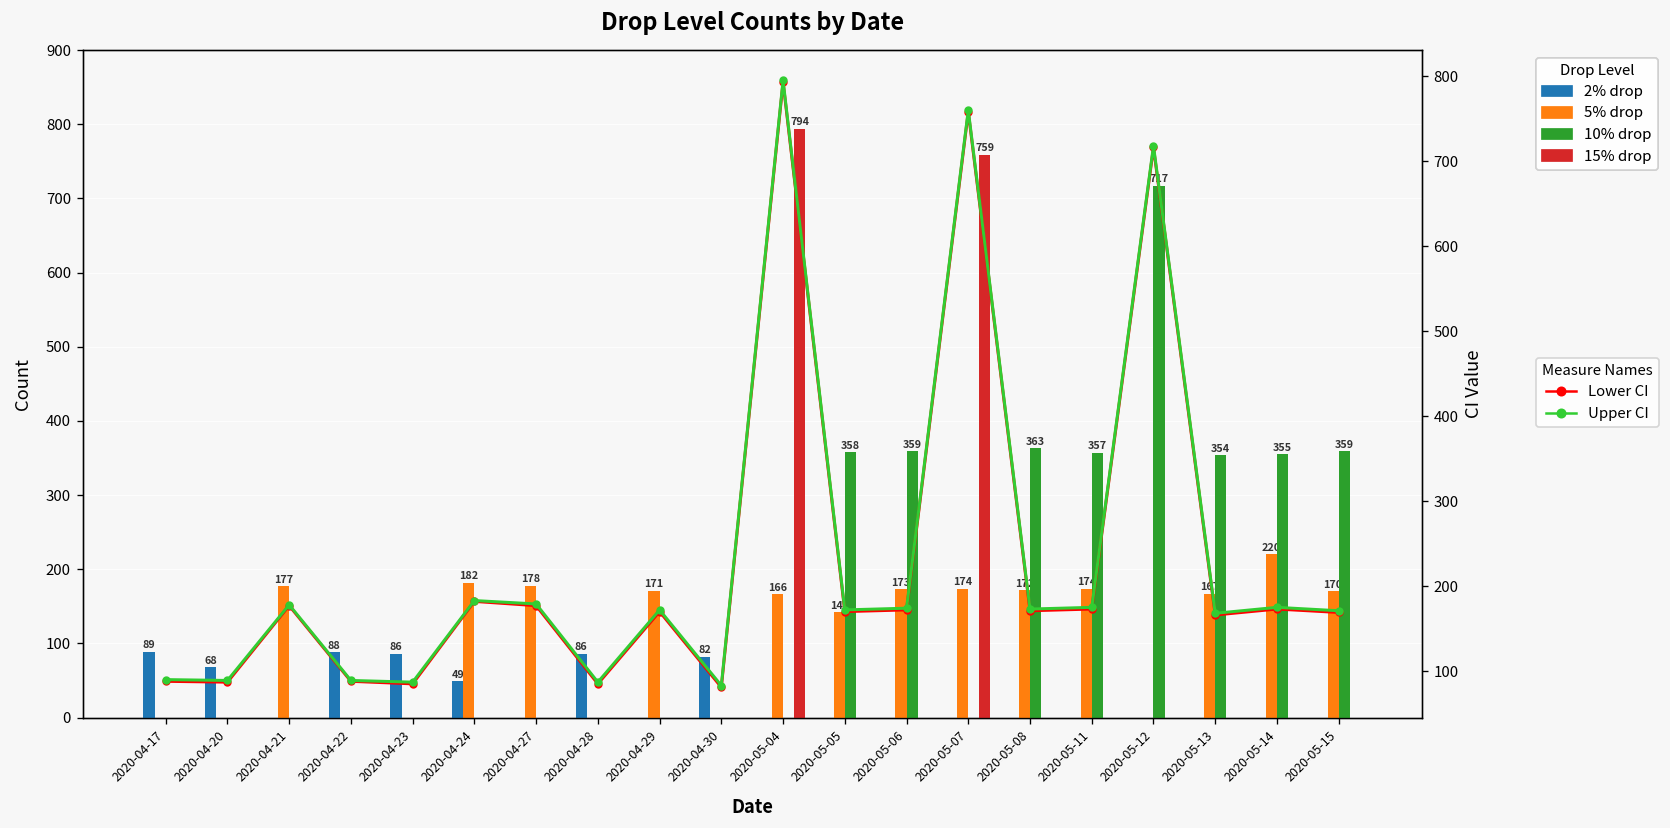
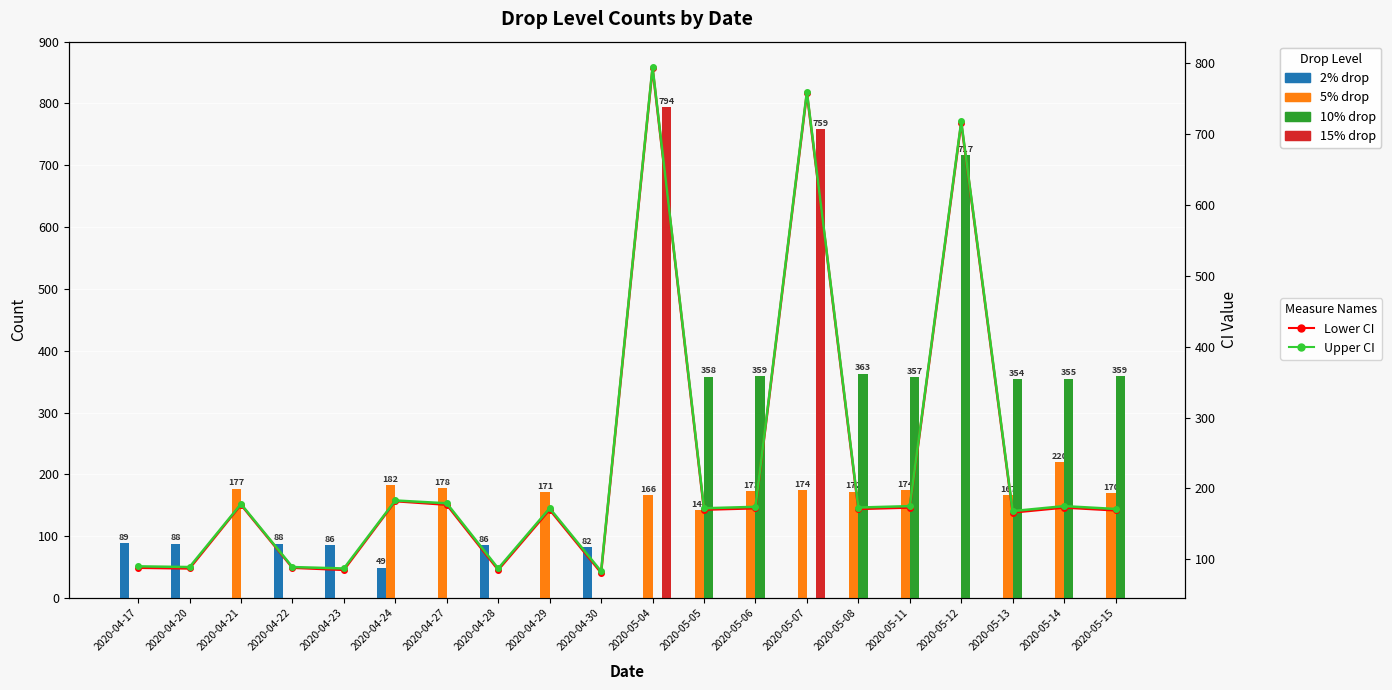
2% drop, 2020-04-20: 68 -> 88
